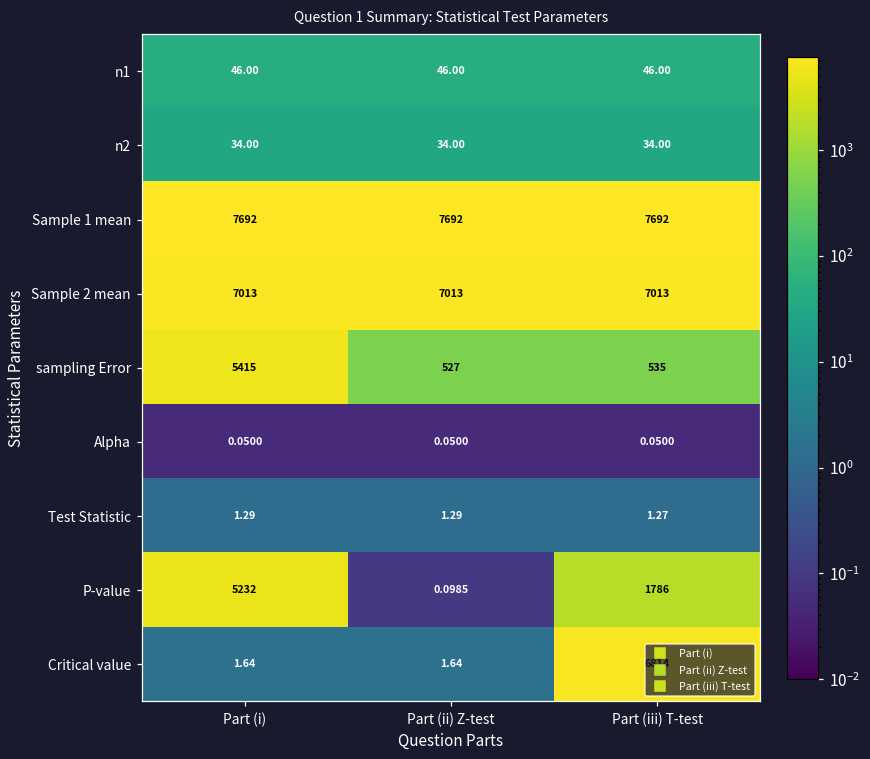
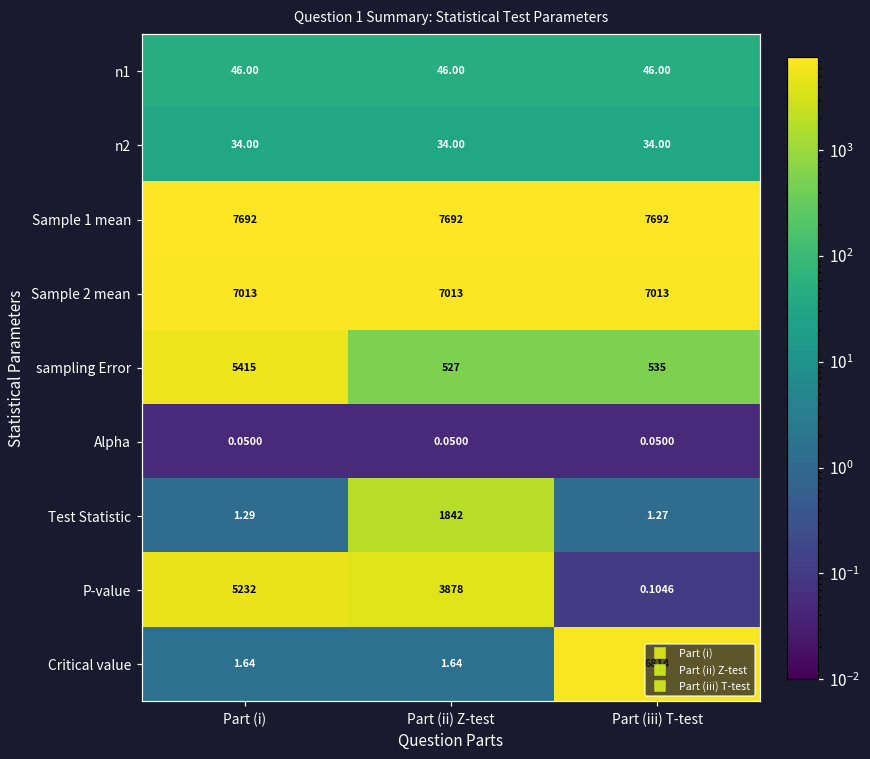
Test Statistic, Part (ii) Z-test: 1.29 -> 1842
P-value, Part (ii) Z-test: 0.0985 -> 3878
P-value, Part (iii) T-test: 1786 -> 0.1046
